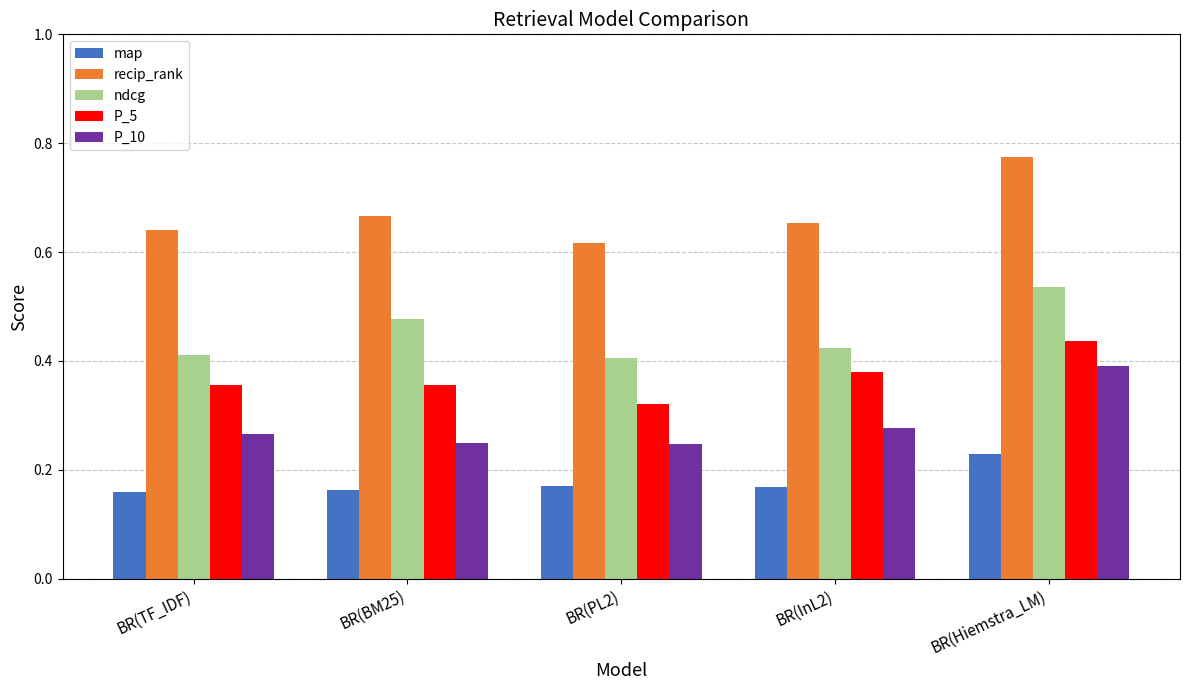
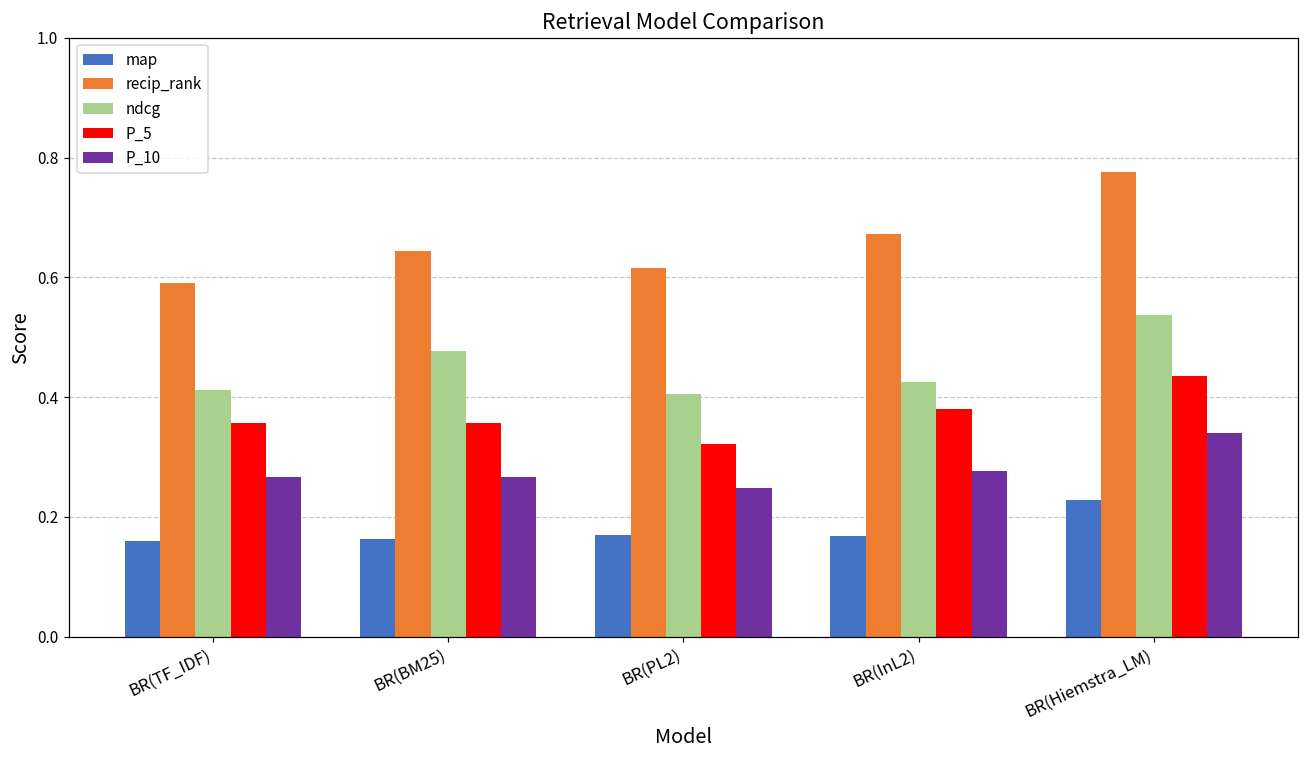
recip_rank, BR(TF_IDF): 0.64 -> 0.59
recip_rank, BR(BM25): 0.67 -> 0.64
P_10, BR(BM25): 0.25 -> 0.27
recip_rank, BR(InL2): 0.65 -> 0.67
P_10, BR(Hiemstra_LM): 0.39 -> 0.34
